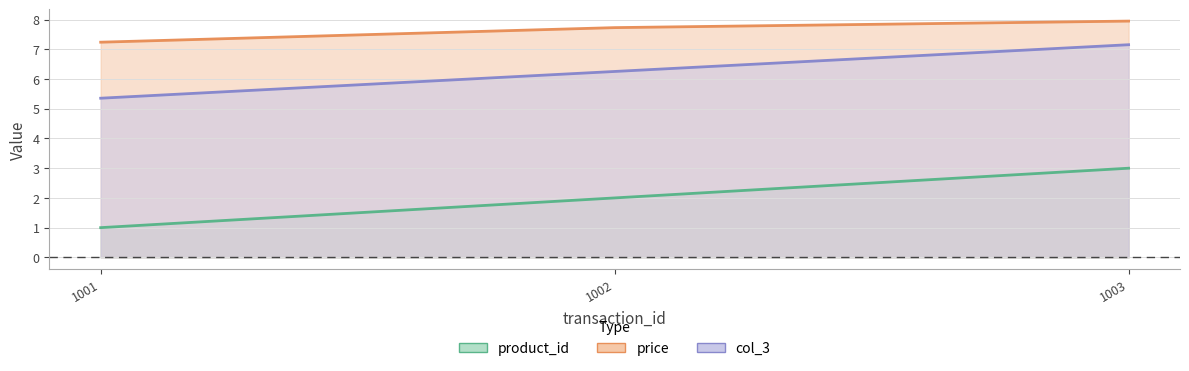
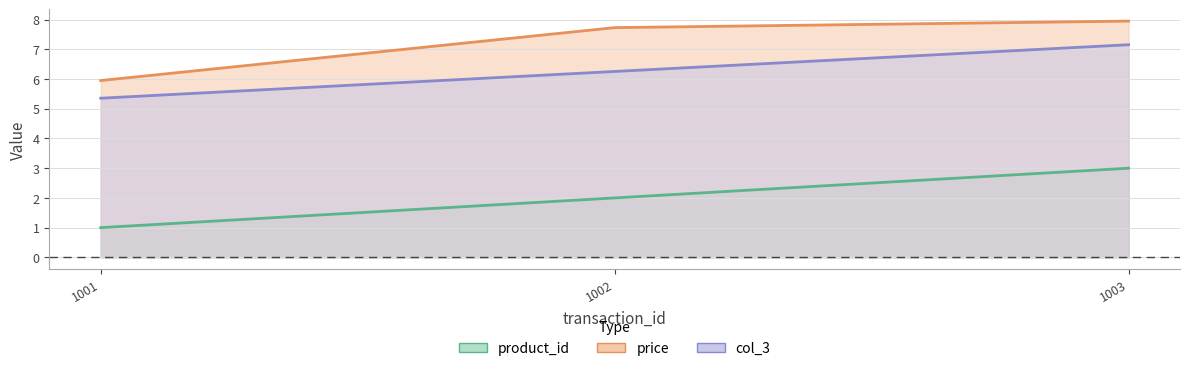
price, 1001: 7.2 -> 6.0
